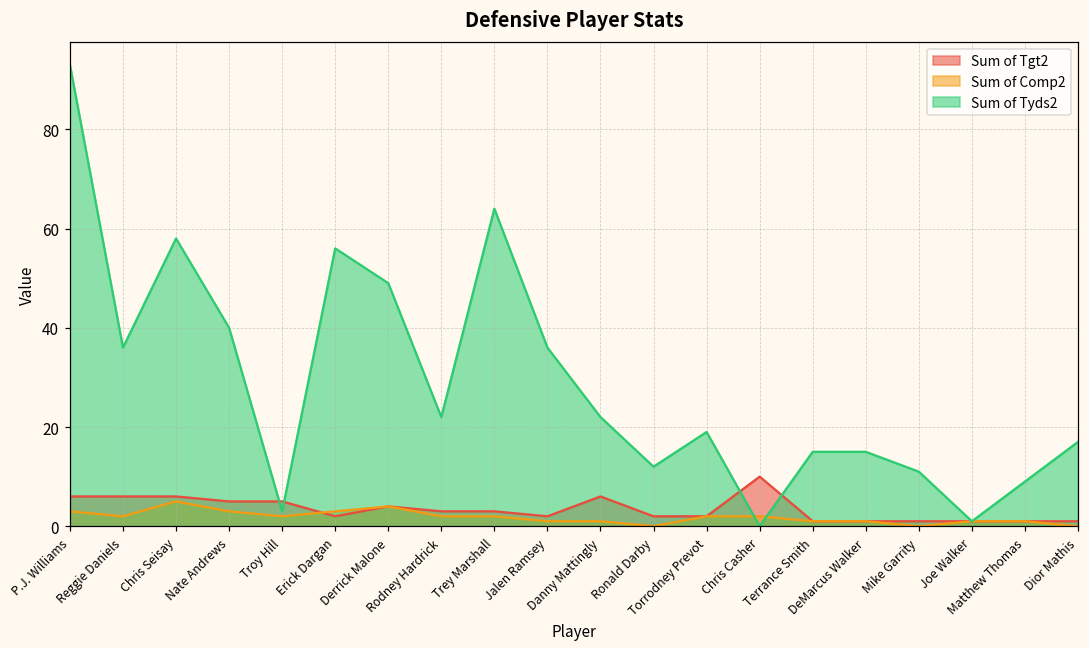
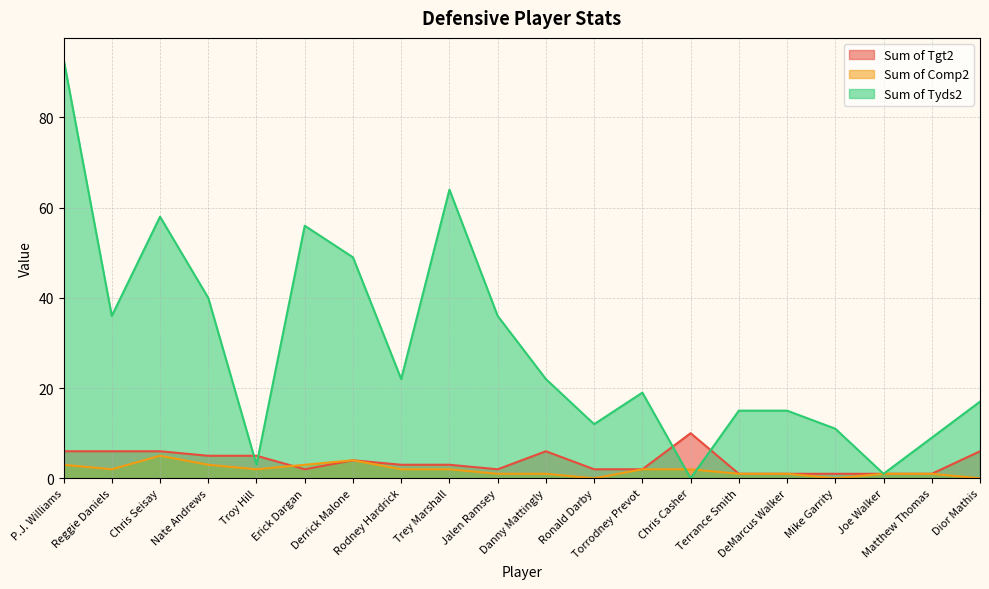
Sum of Tgt2, Dior Mathis: 1 -> 6
